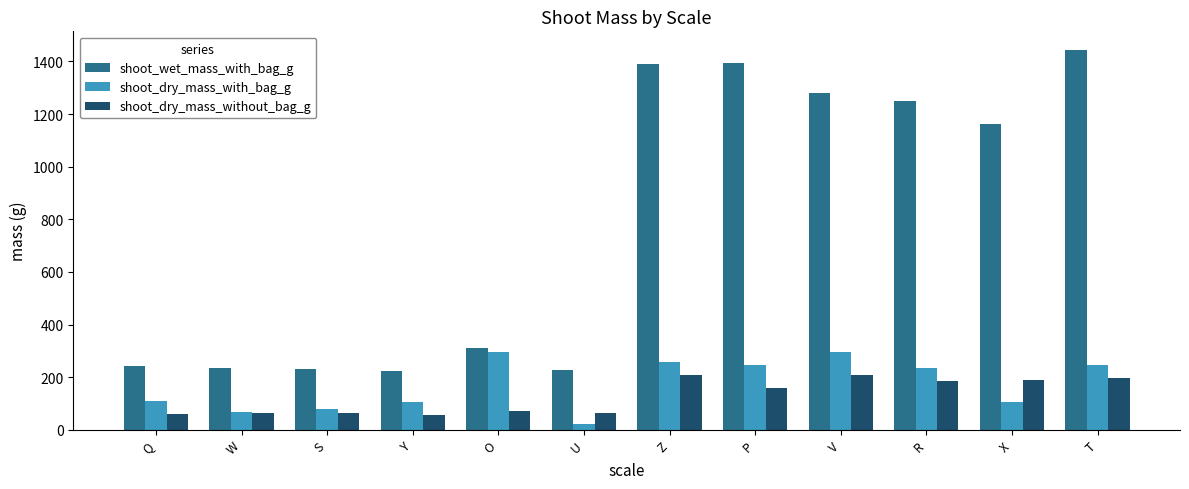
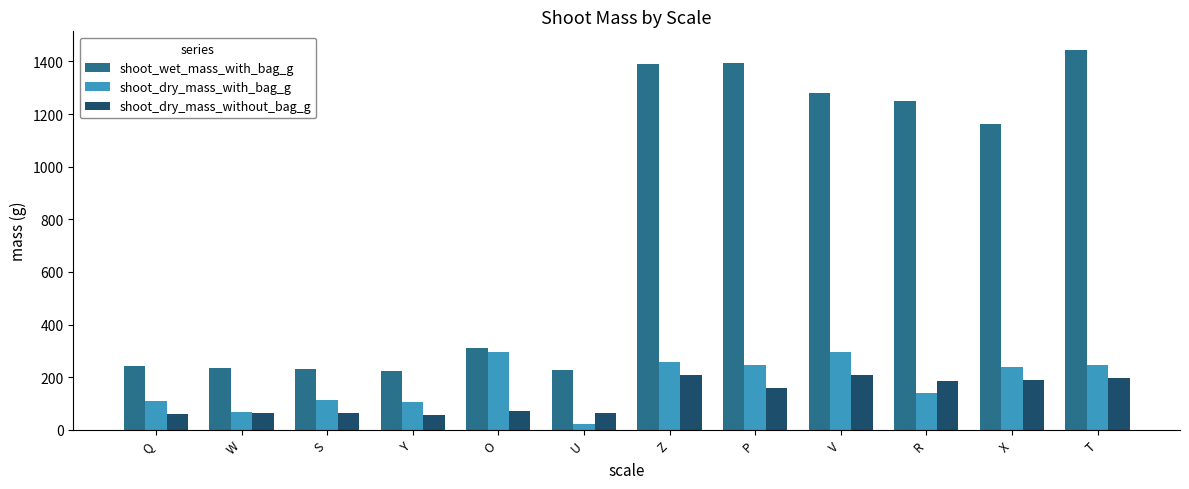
shoot_dry_mass_with_bag_g, S: 80 -> 110
shoot_dry_mass_with_bag_g, R: 230 -> 140
shoot_dry_mass_with_bag_g, X: 100 -> 240
